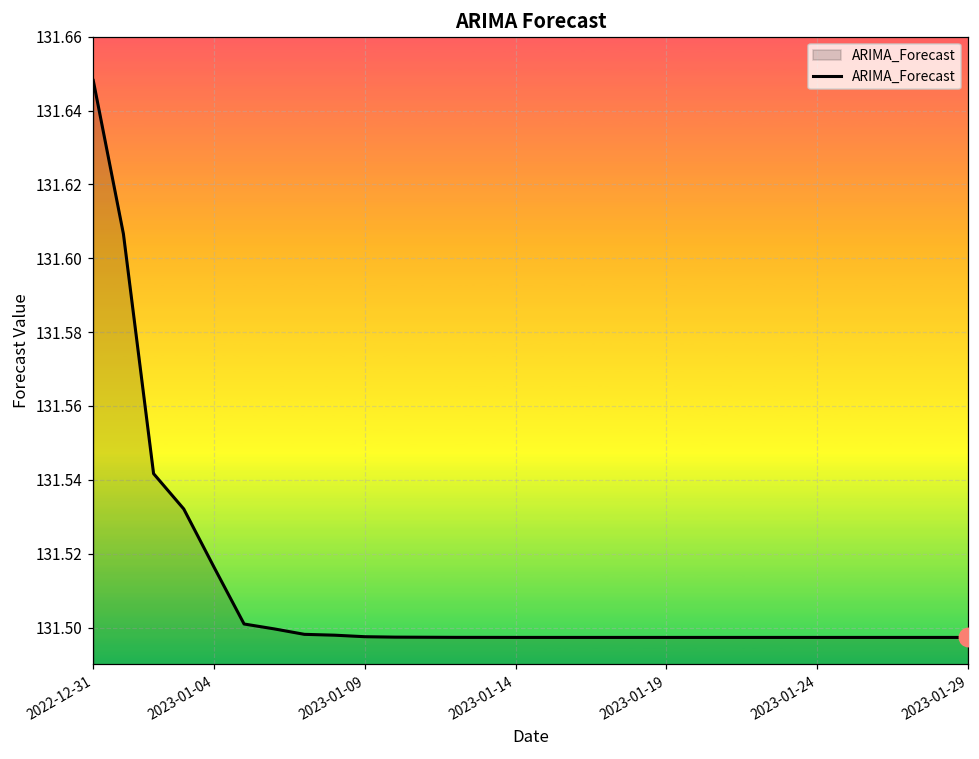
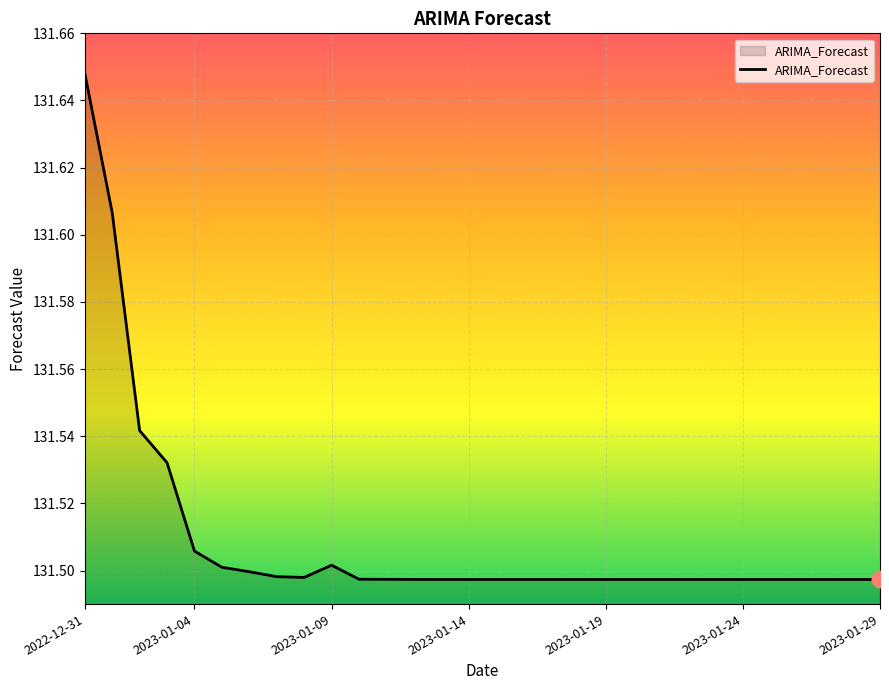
ARIMA_Forecast, 2023-01-04: 131.516 -> 131.506
ARIMA_Forecast, 2023-01-09: 131.498 -> 131.502
